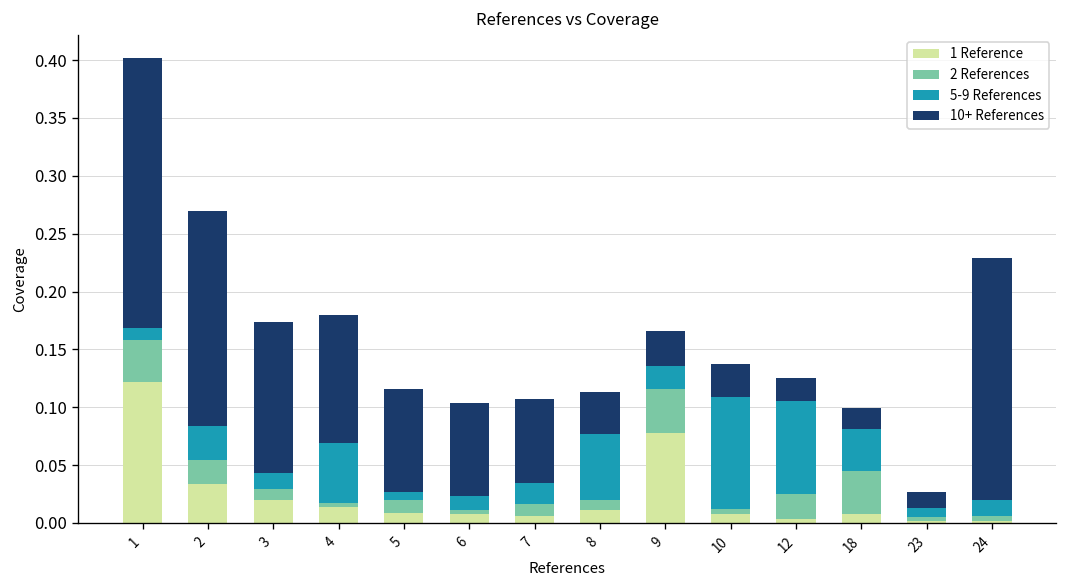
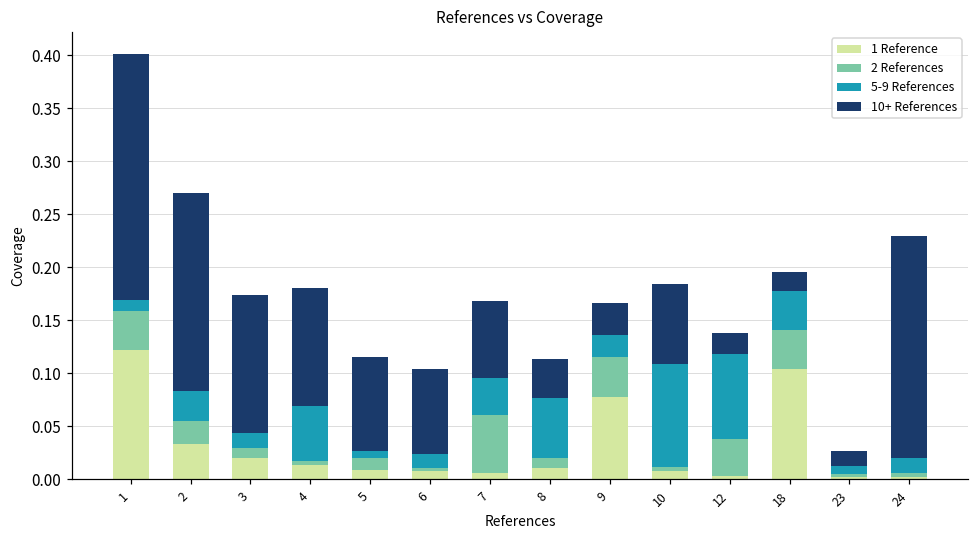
2 References, 7: 0.01 -> 0.05
5-9 References, 7: 0.02 -> 0.04
10+ References, 10: 0.03 -> 0.08
2 References, 12: 0.02 -> 0.03
1 Reference, 18: 0.01 -> 0.10
